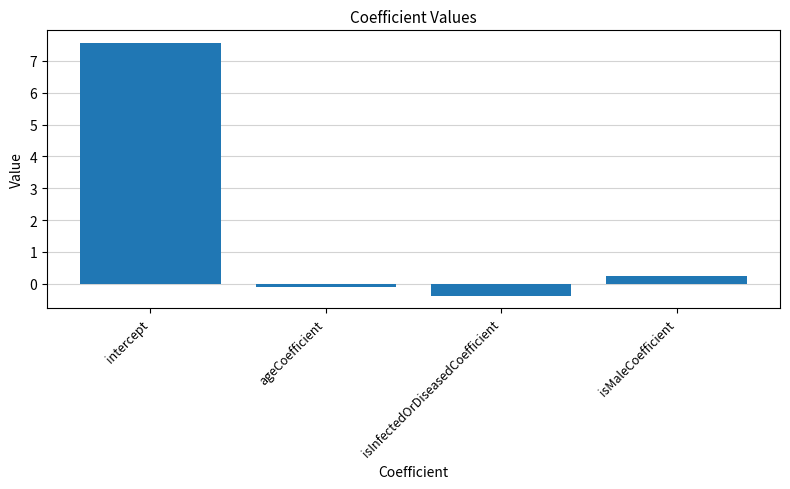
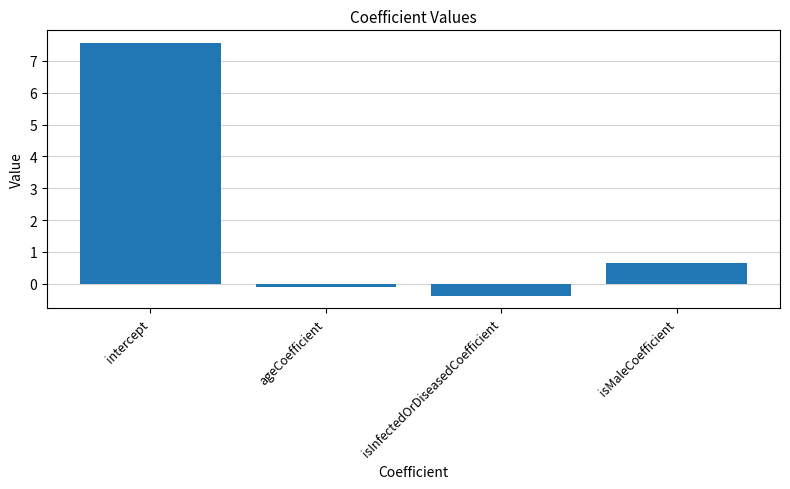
isMaleCoefficient: 0.2 -> 0.7
